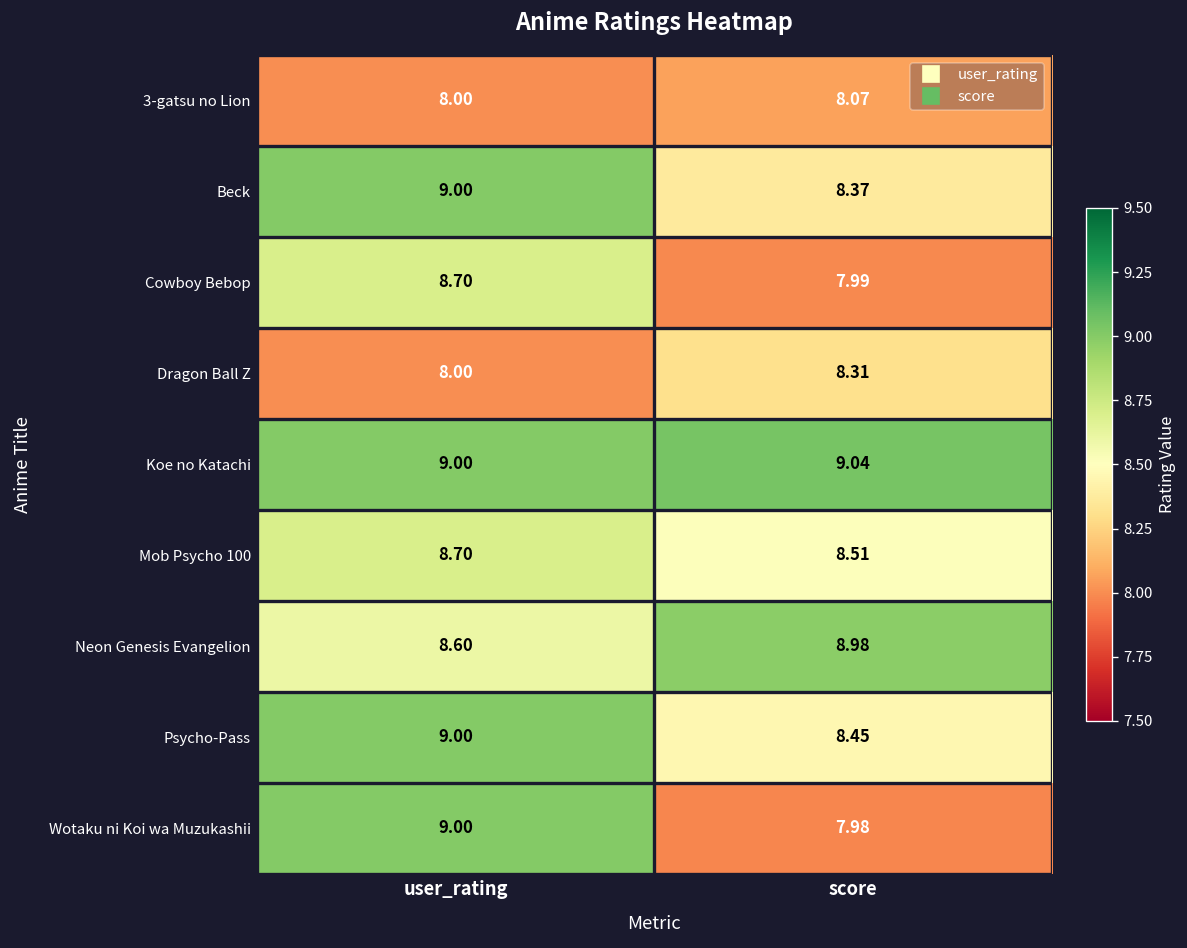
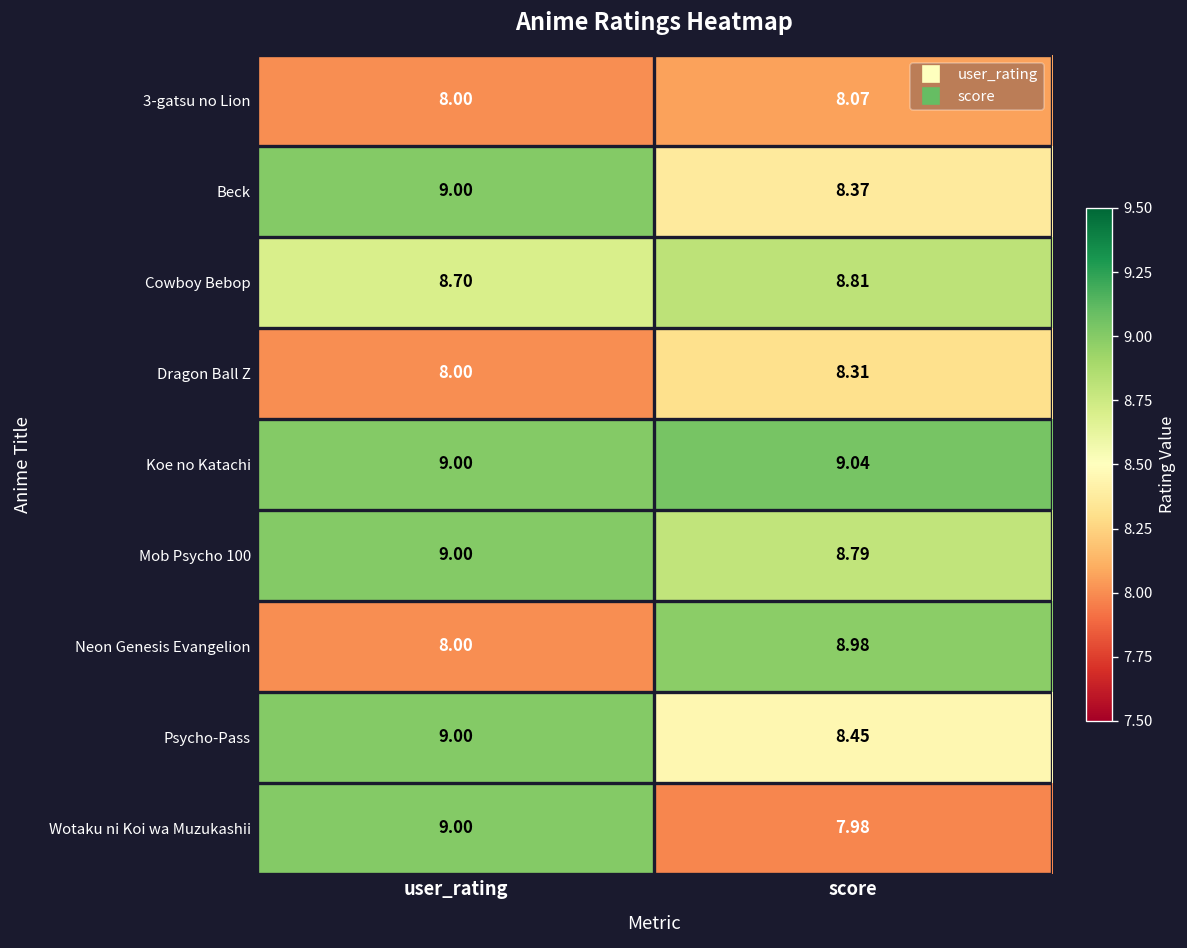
Cowboy Bebop, score: 7.99 -> 8.81
Mob Psycho 100, user_rating: 8.70 -> 9.00
Mob Psycho 100, score: 8.51 -> 8.79
Neon Genesis Evangelion, user_rating: 8.60 -> 8.00
